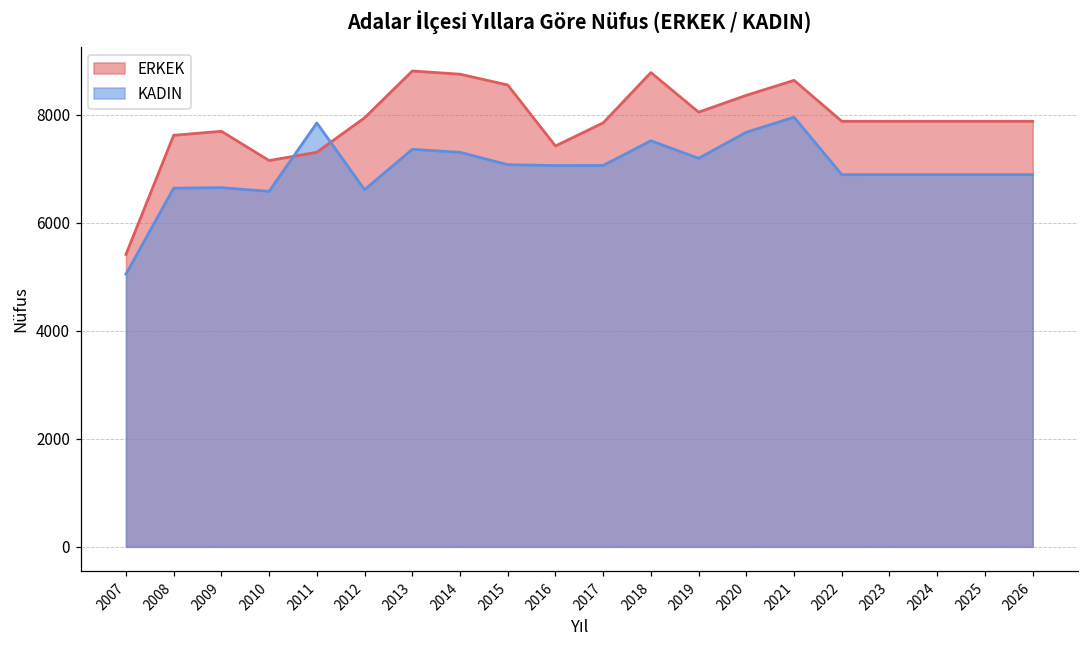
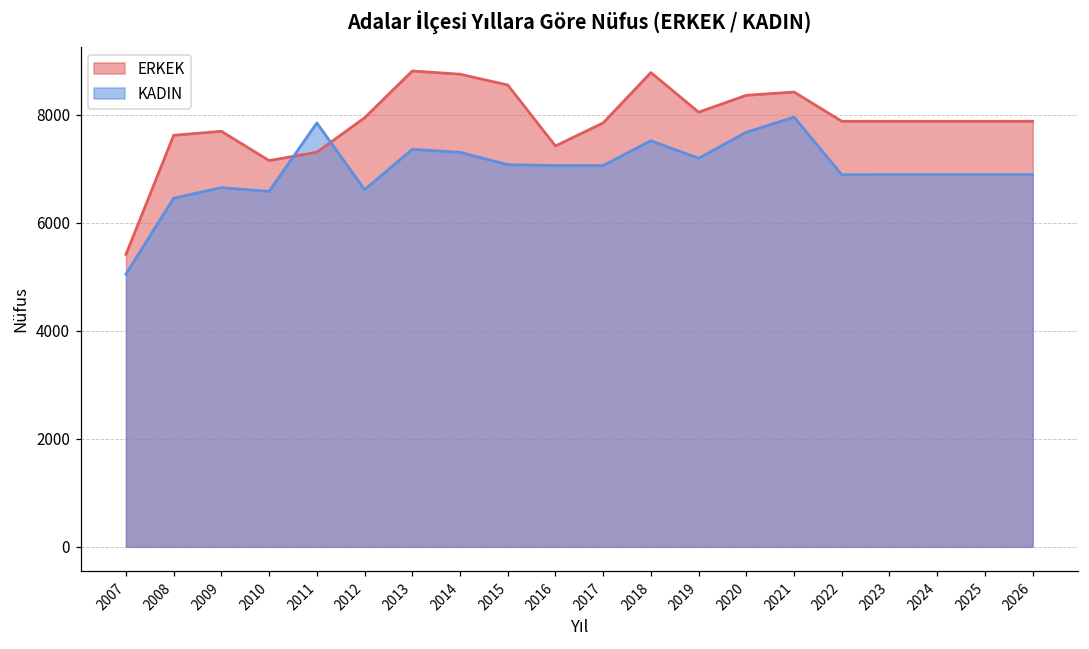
KADIN, 2008: 6600 -> 6500
ERKEK, 2021: 8600 -> 8400
